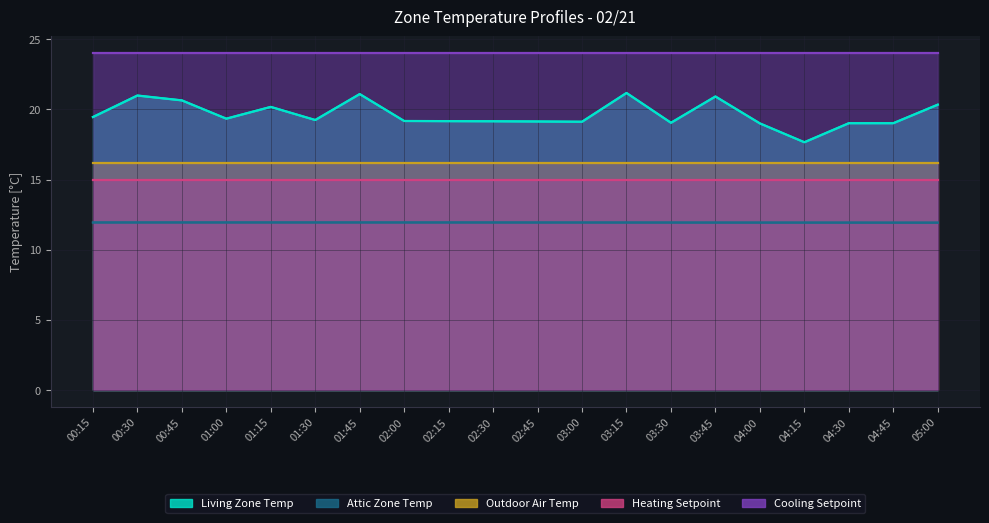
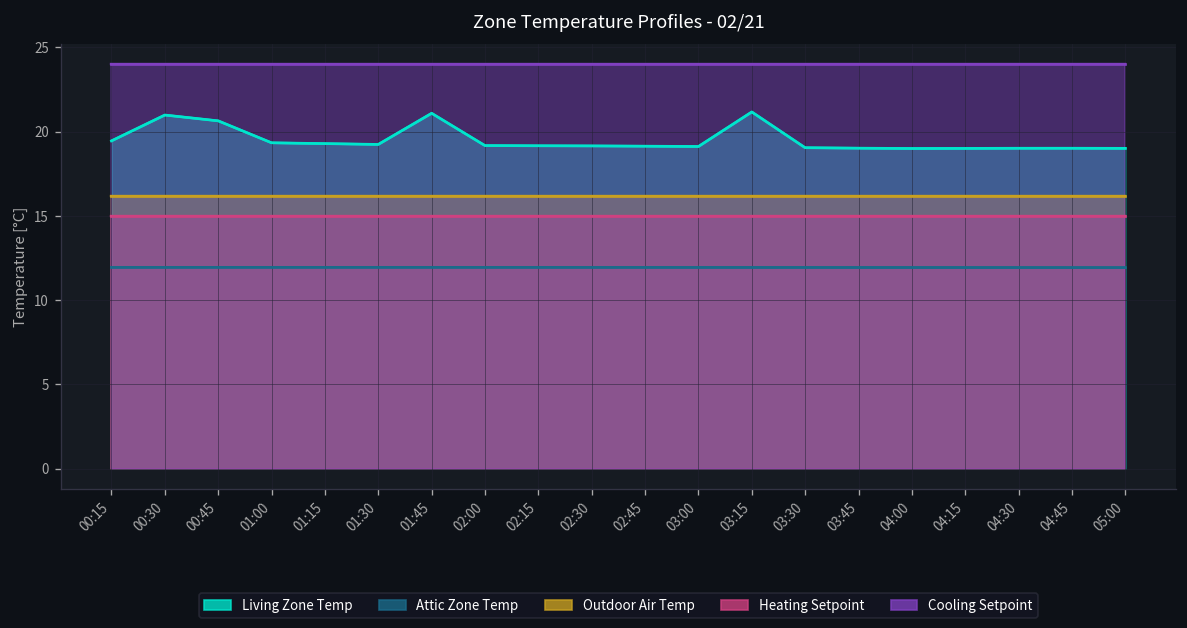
Living Zone Temp, 01:15: 20.2 -> 19.3
Living Zone Temp, 03:45: 20.9 -> 19.0
Living Zone Temp, 04:15: 17.7 -> 19.0
Living Zone Temp, 05:00: 20.3 -> 19.0
